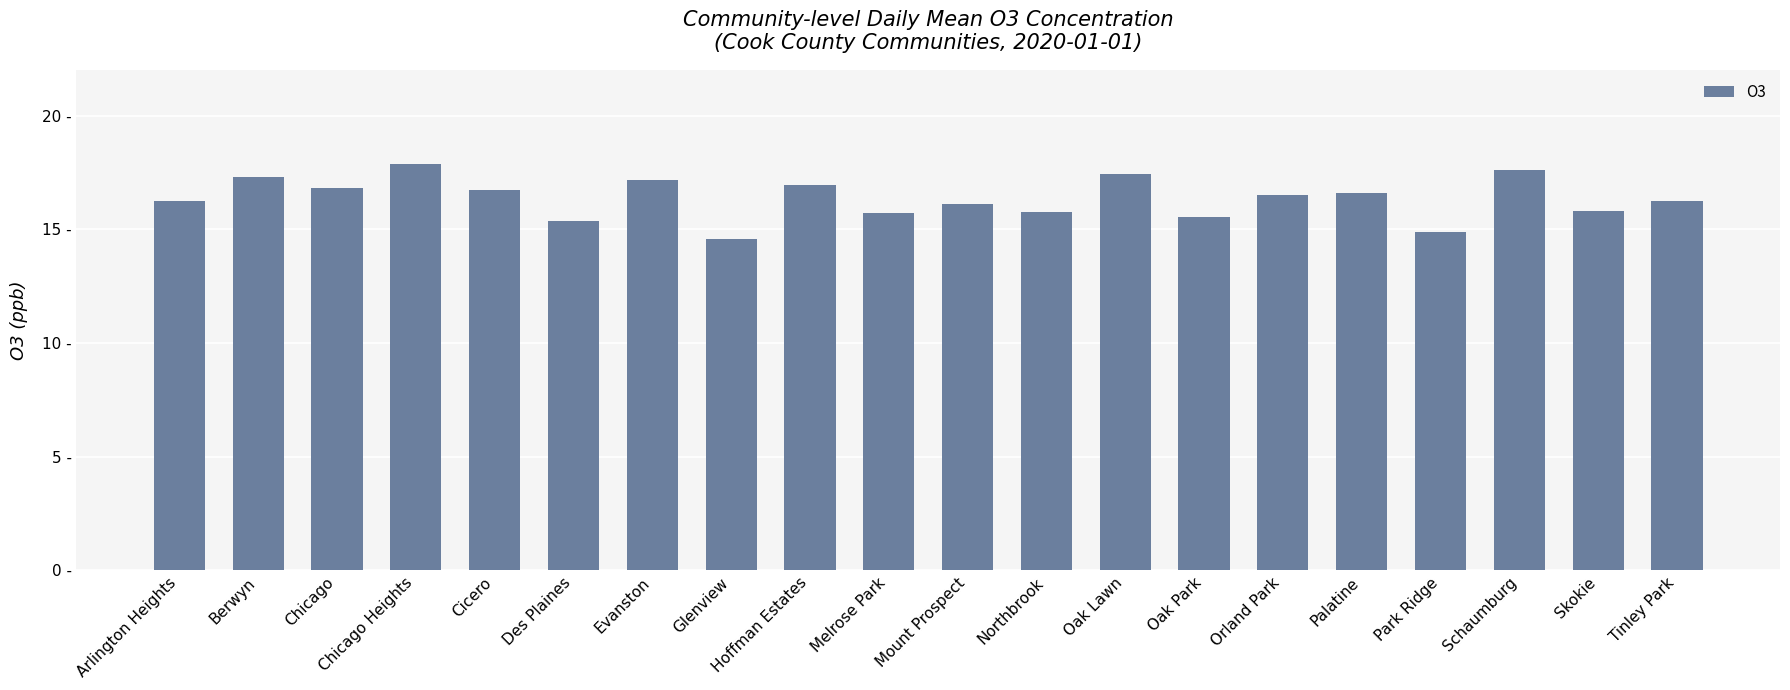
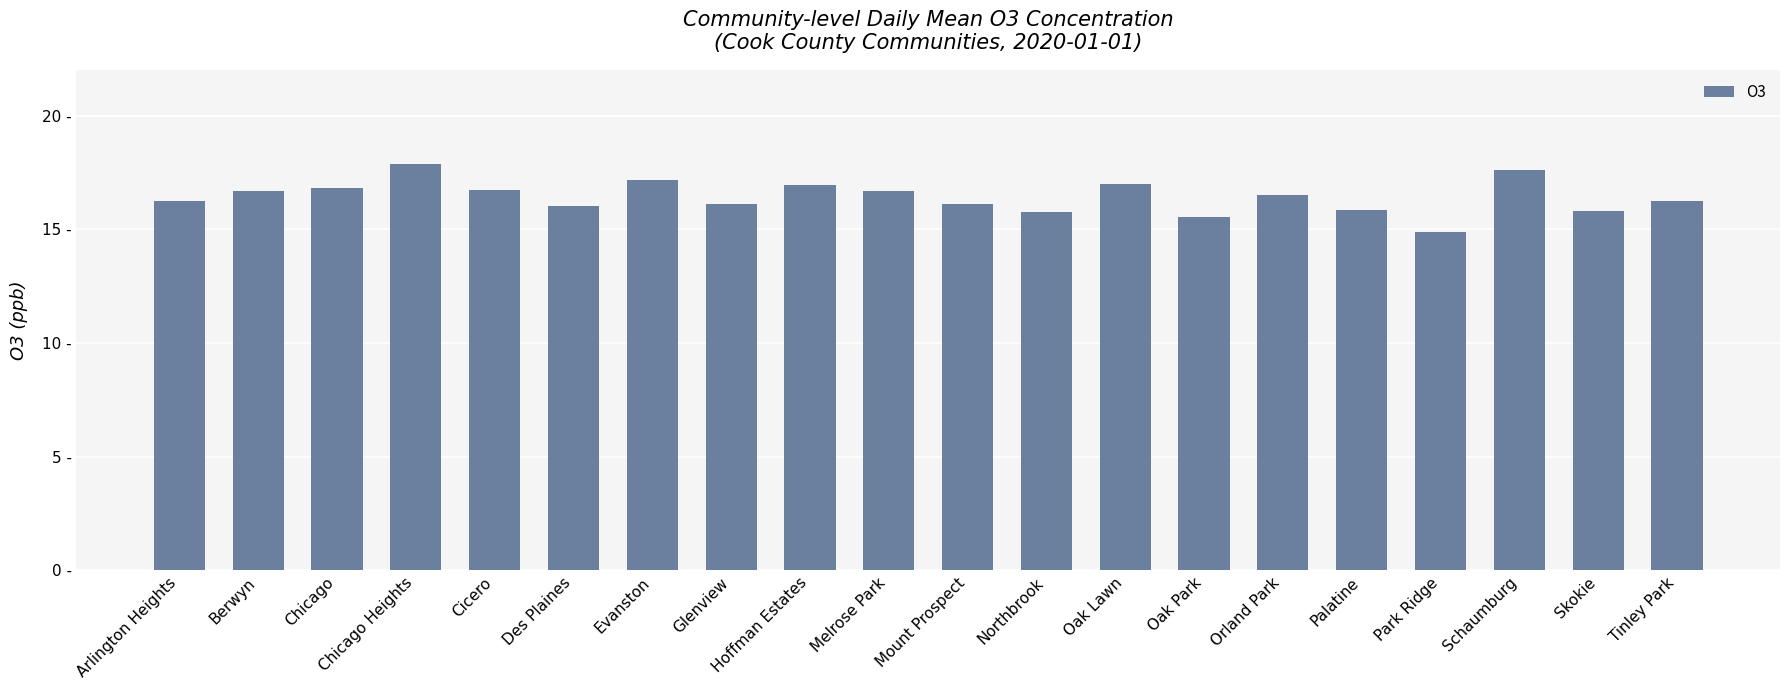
Berwyn: 17.3 - -> 16.7 -
Des Plaines: 15.4 - -> 16.0 -
Glenview: 14.6 - -> 16.1 -
Melrose Park: 15.7 - -> 16.7 -
Oak Lawn: 17.4 - -> 17.0 -
Palatine: 16.6 - -> 15.8 -
